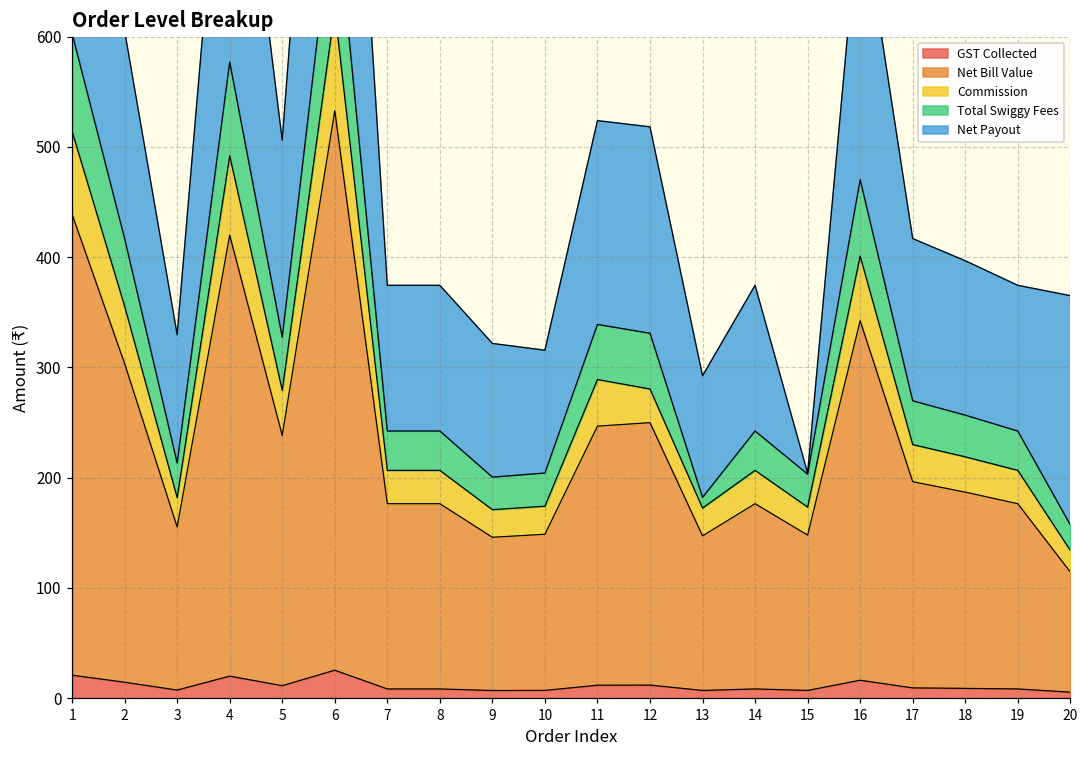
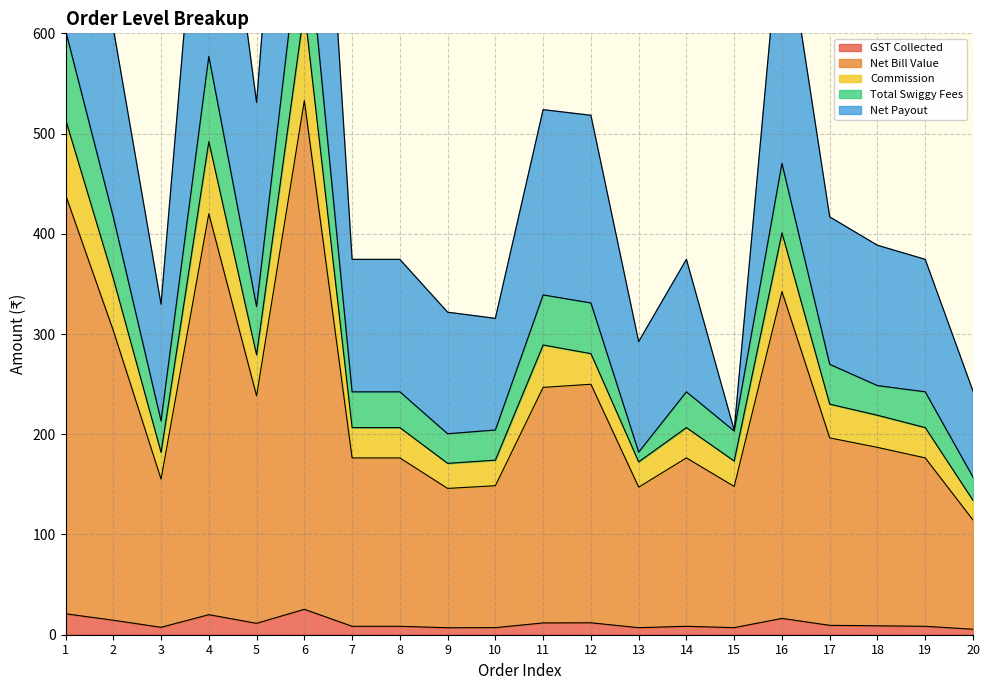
Net Payout, 5: 179 -> 204
Total Swiggy Fees, 18: 38 -> 30
Net Payout, 20: 208 -> 86
